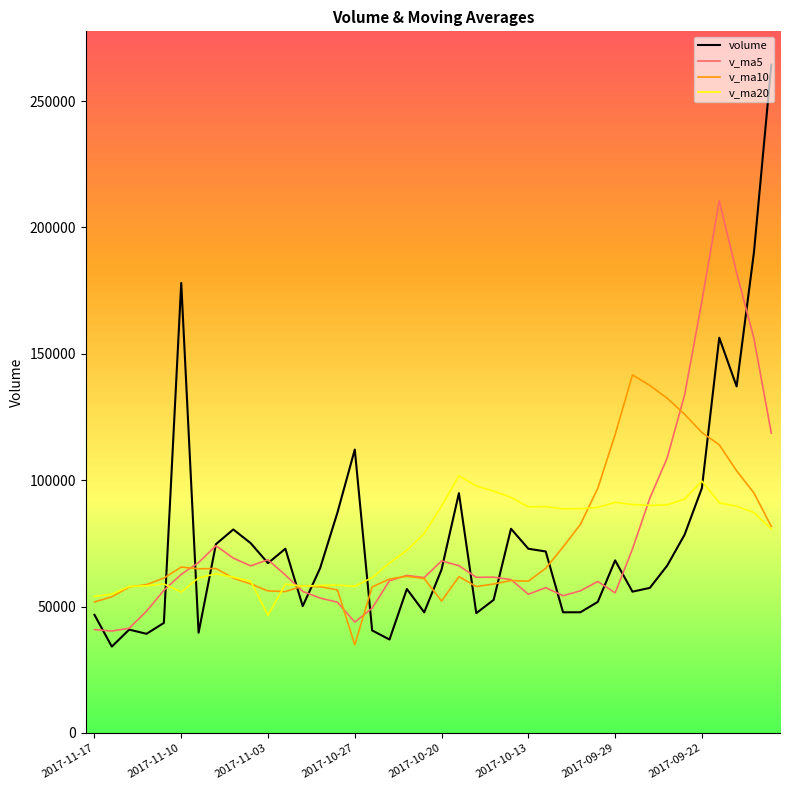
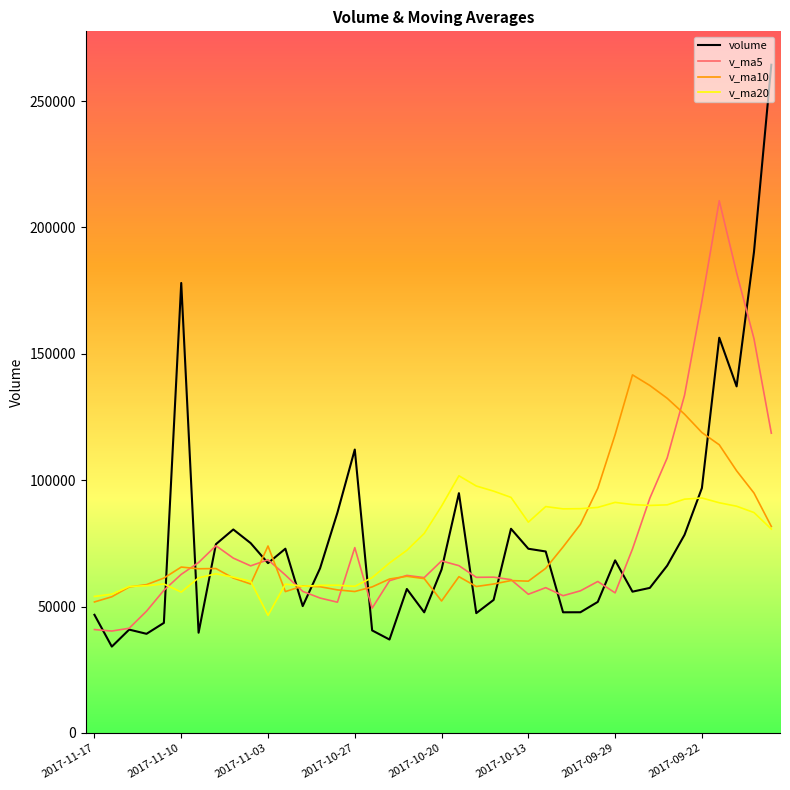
v_ma10, 2017-11-03: 56000 -> 74000
v_ma5, 2017-10-27: 44000 -> 73000
v_ma10, 2017-10-27: 35000 -> 56000
v_ma20, 2017-10-13: 89000 -> 83000
v_ma20, 2017-09-22: 100000 -> 93000
